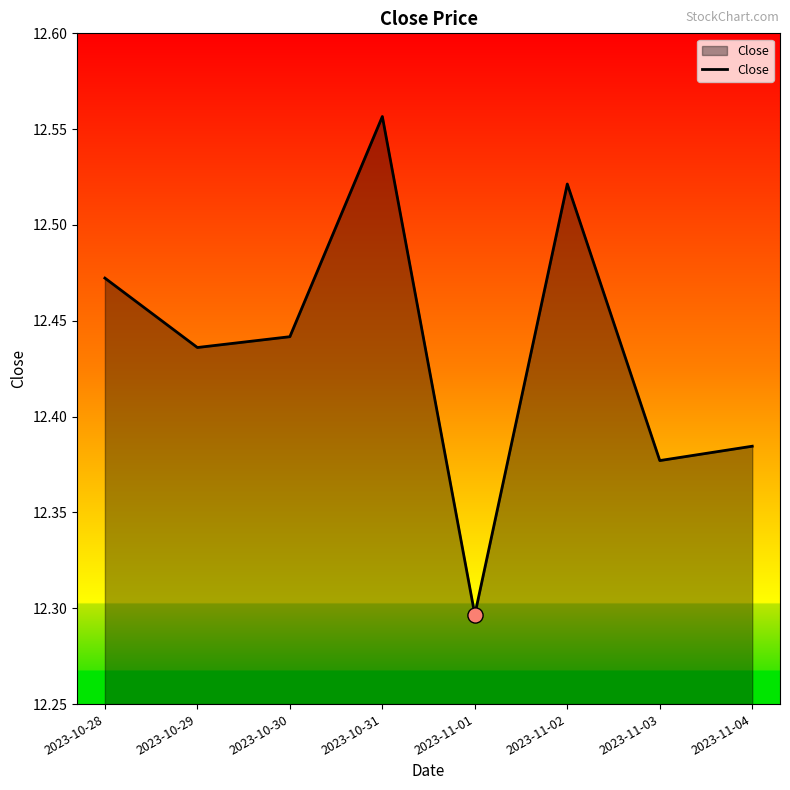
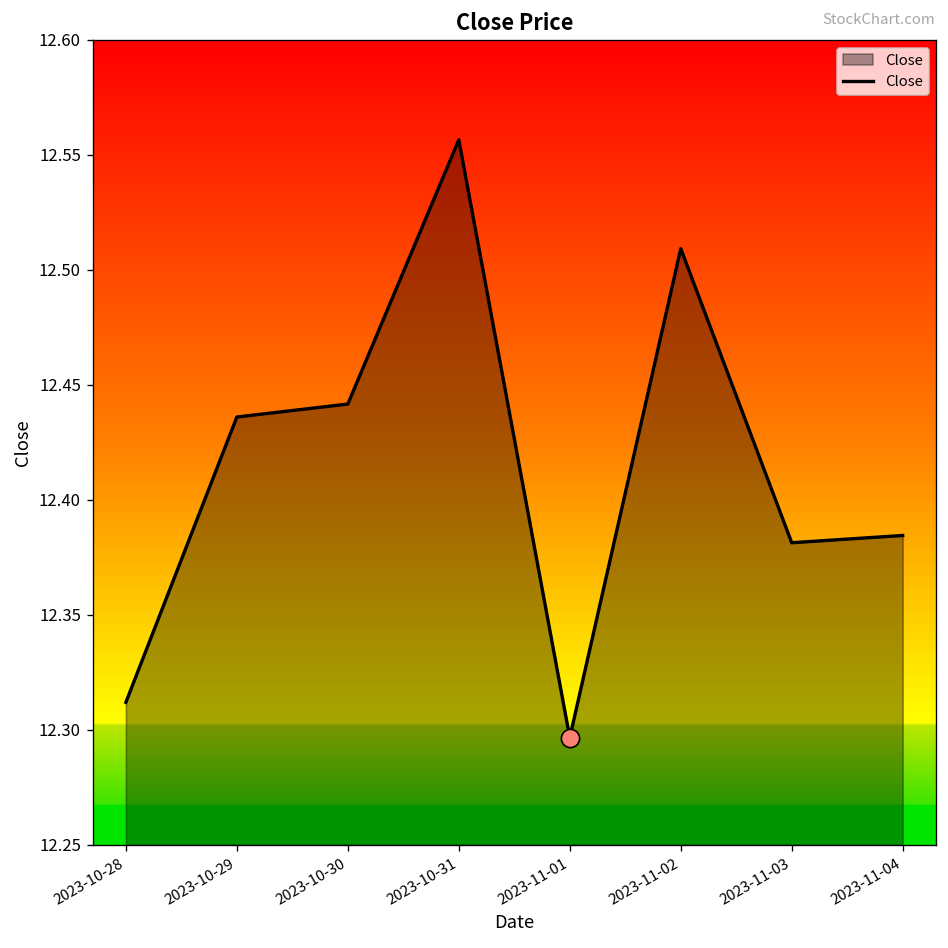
Close, 2023-10-28: 12.472 -> 12.312
Close, 2023-11-02: 12.521 -> 12.509
Close, 2023-11-03: 12.377 -> 12.381
